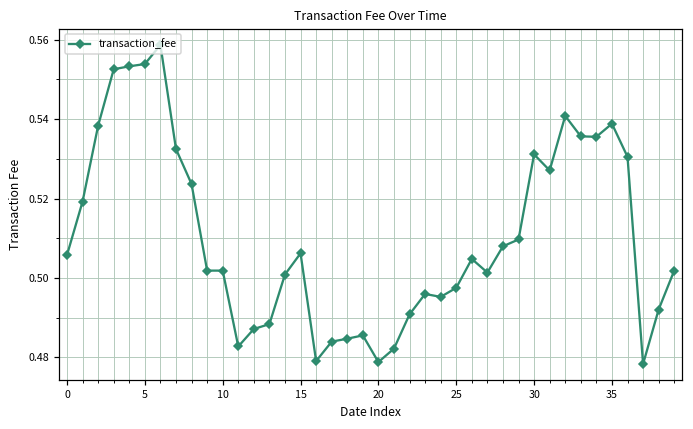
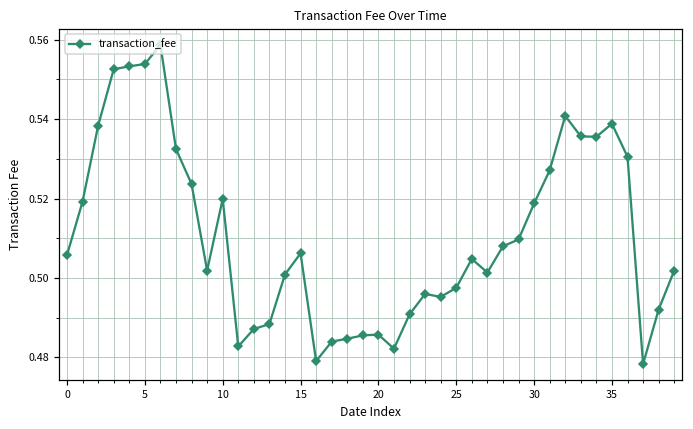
10: 0.502 -> 0.520
20: 0.479 -> 0.486
30: 0.531 -> 0.519
